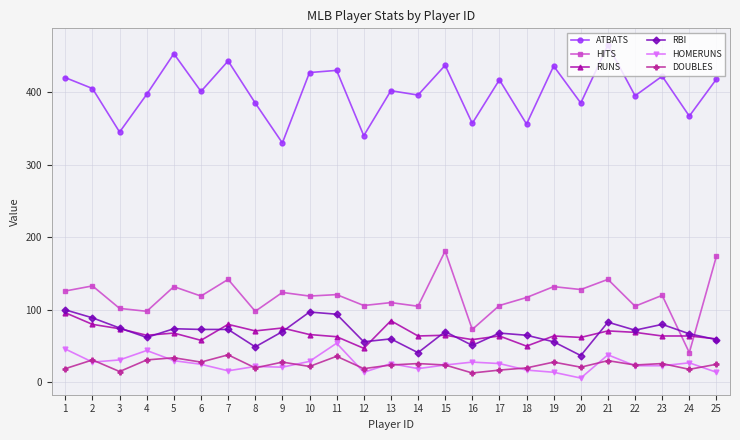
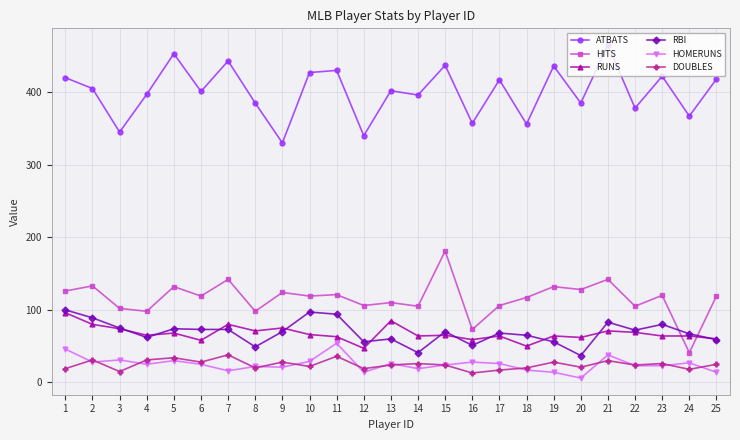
HOMERUNS, 4: 40 -> 30
ATBATS, 22: 400 -> 380
HITS, 25: 170 -> 120
